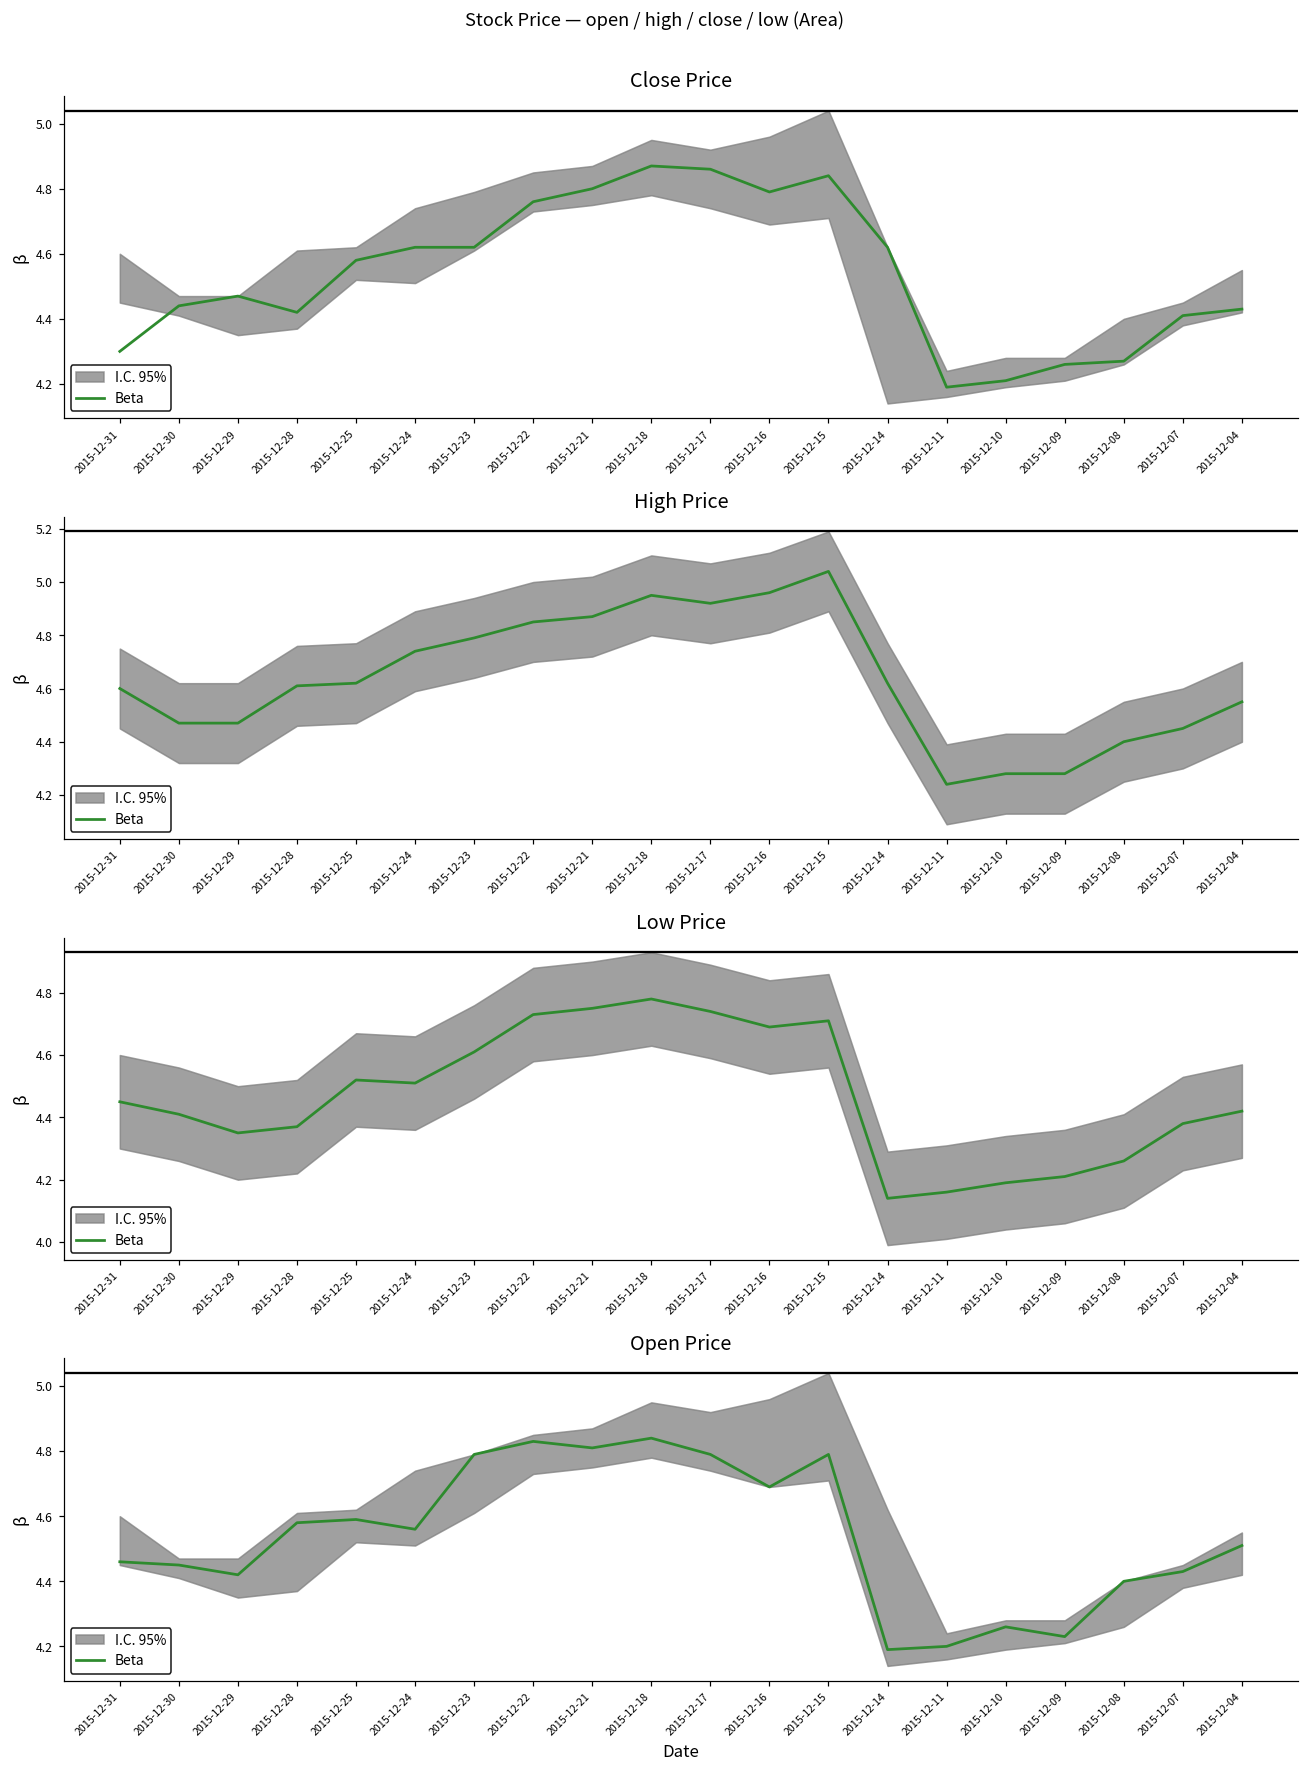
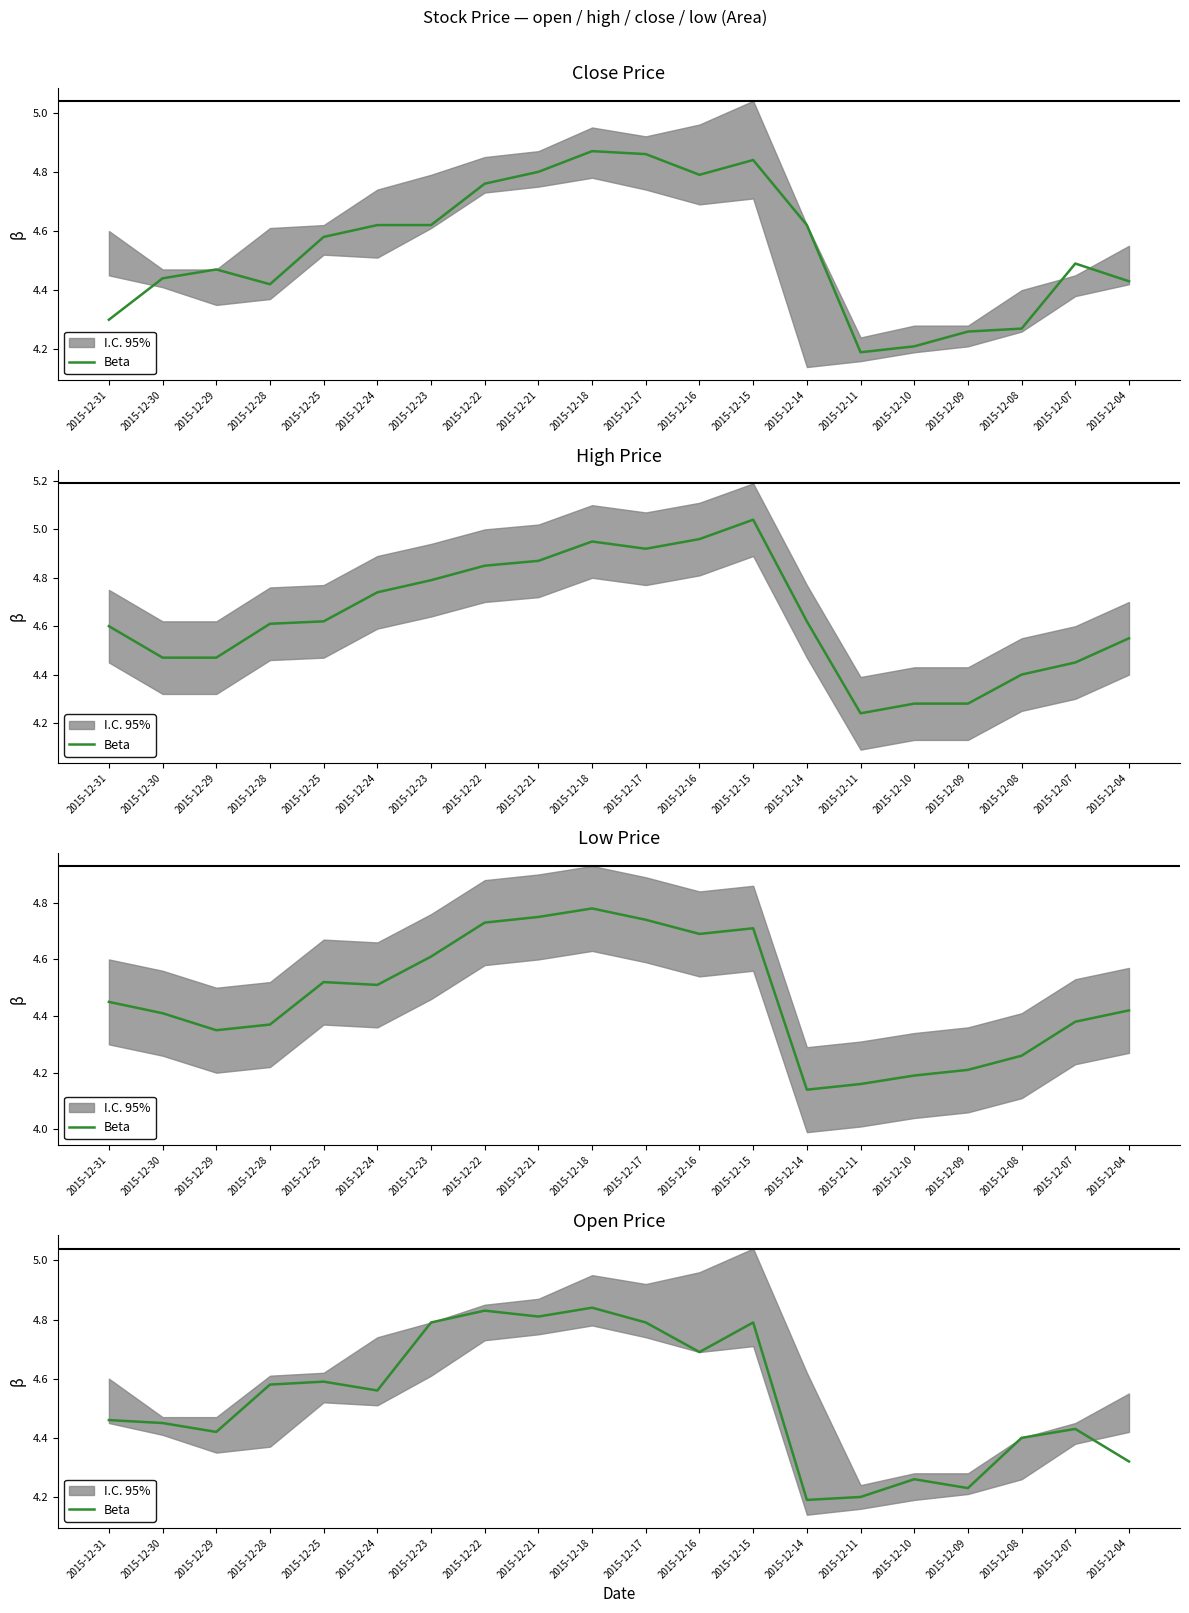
Close Price, Beta, 2015-12-07: 4.41 -> 4.49
Open Price, Beta, 2015-12-04: 4.51 -> 4.32
